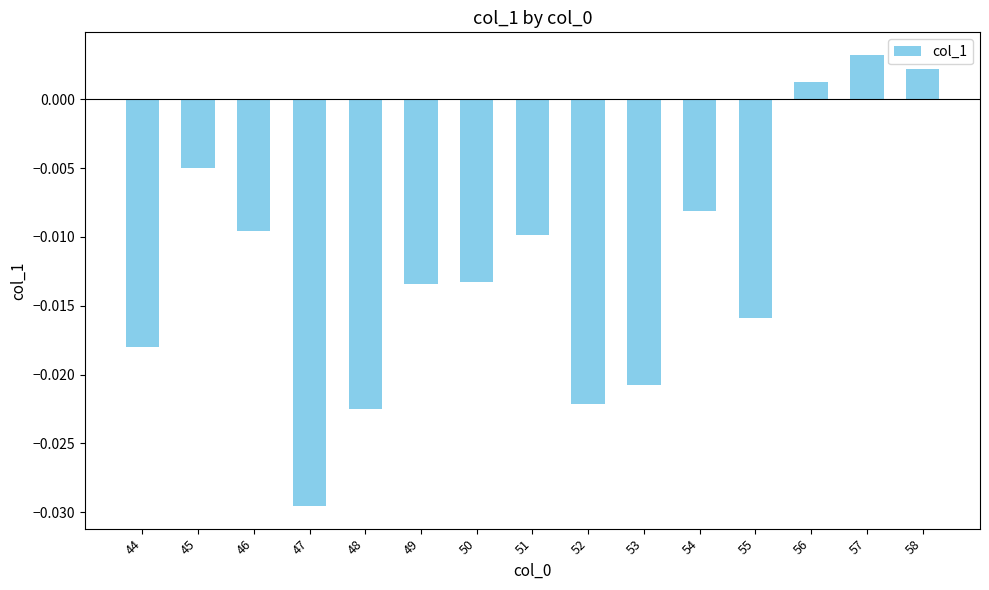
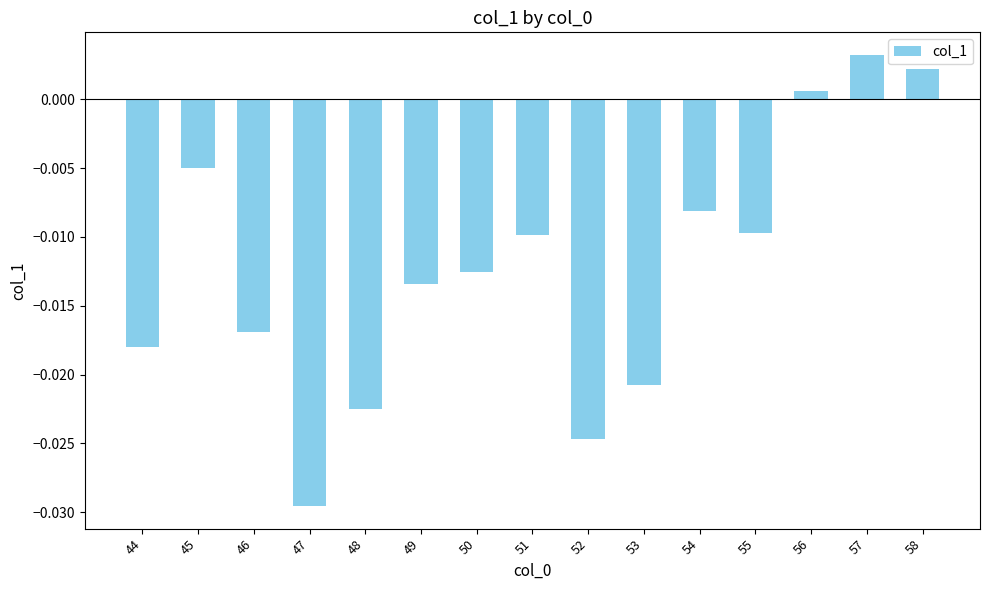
46: -0.0096 -> -0.0169
50: -0.0133 -> -0.0126
52: -0.0222 -> -0.0247
55: -0.0159 -> -0.0097
56: 0.0012 -> 0.0006
